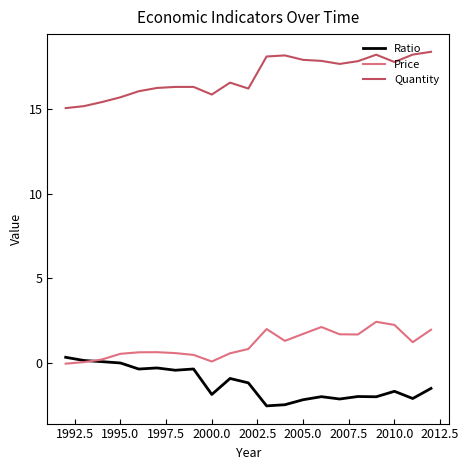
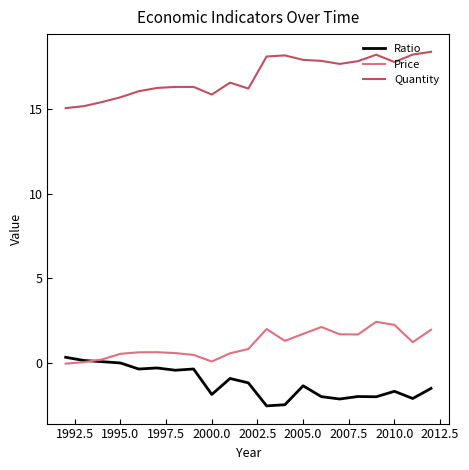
Ratio, 2005.0: -2.2 -> -1.3
